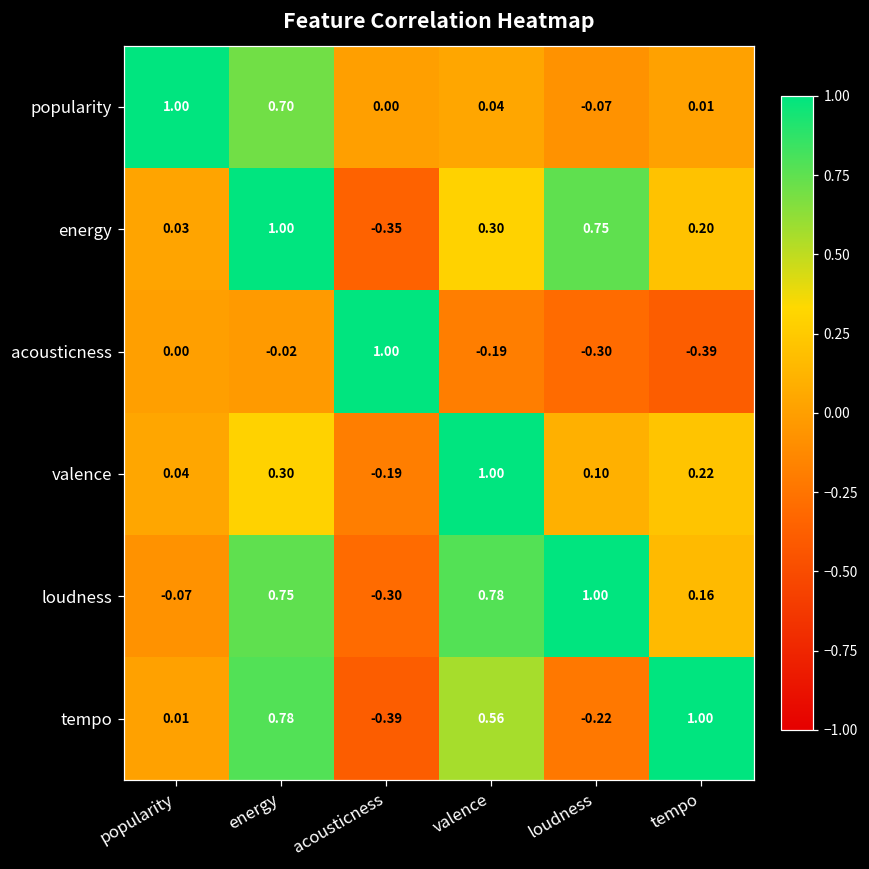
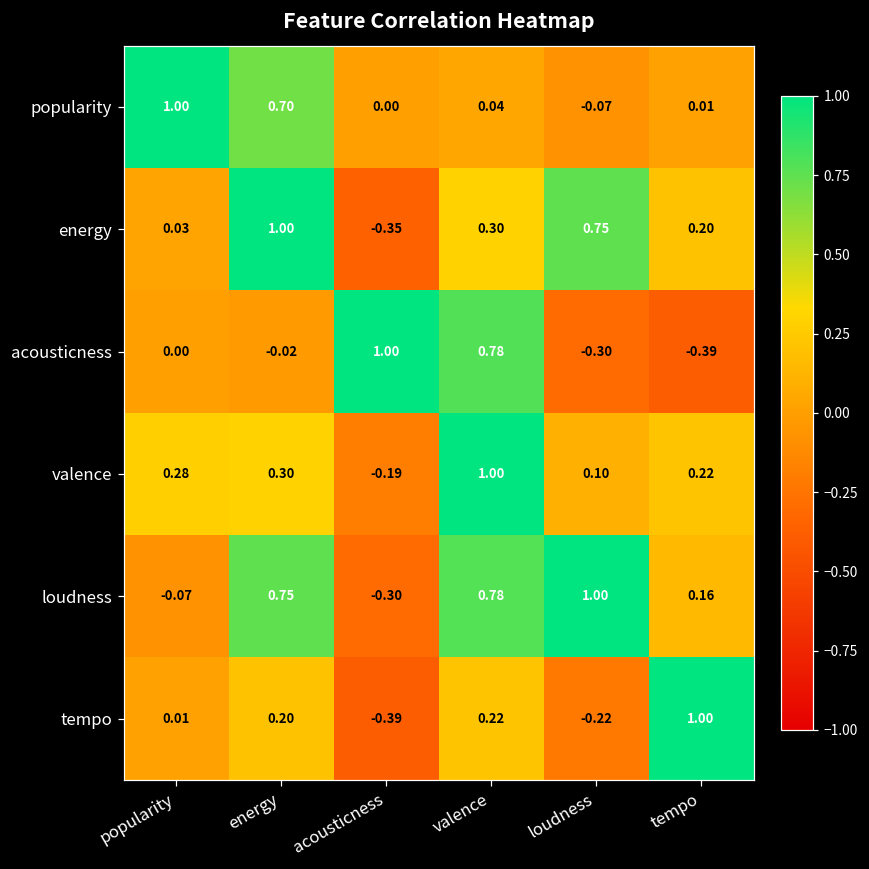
acousticness, valence: -0.19 -> 0.78
valence, popularity: 0.04 -> 0.28
tempo, energy: 0.78 -> 0.20
tempo, valence: 0.56 -> 0.22
